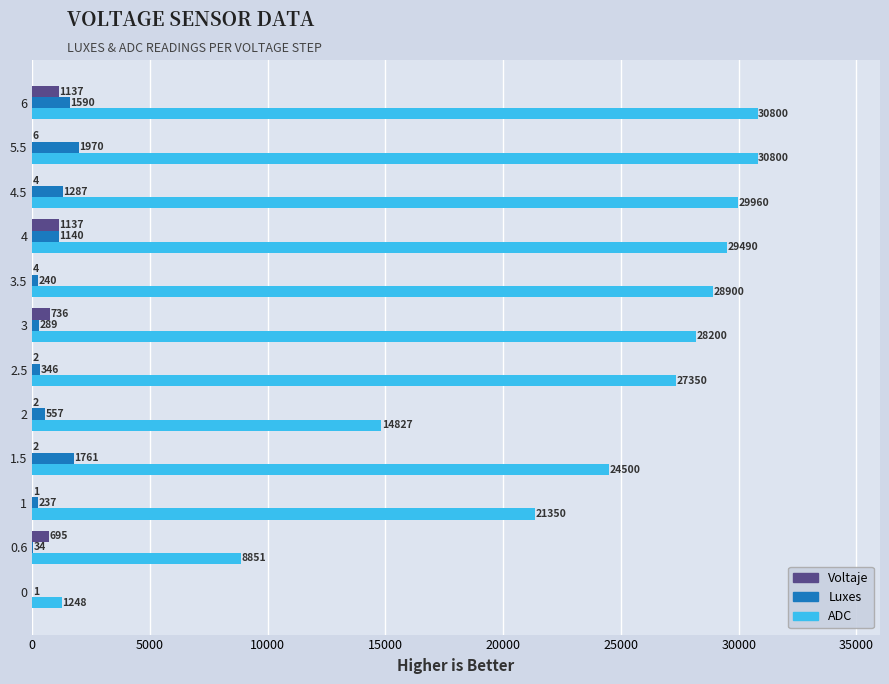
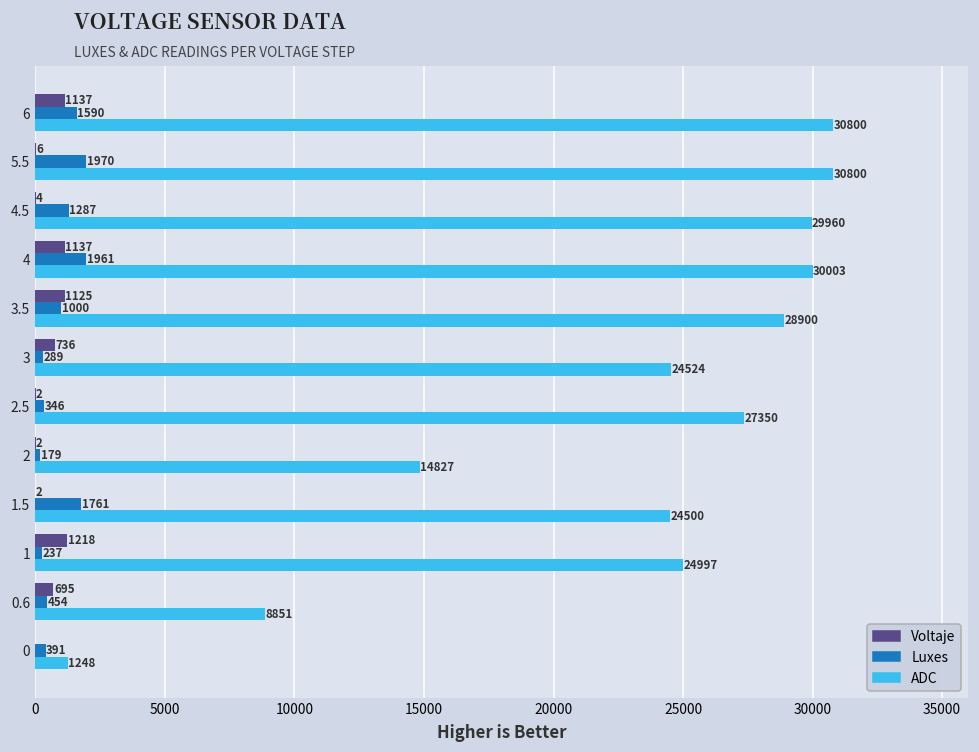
Luxes, 4: 1140 -> 1961
ADC, 4: 29490 -> 30003
Voltaje, 3.5: 4 -> 1125
Luxes, 3.5: 240 -> 1000
ADC, 3: 28200 -> 24524
Luxes, 2: 557 -> 179
Voltaje, 1: 1 -> 1218
ADC, 1: 21350 -> 24997
Luxes, 0.6: 34 -> 454
Luxes, 0: 1 -> 391
